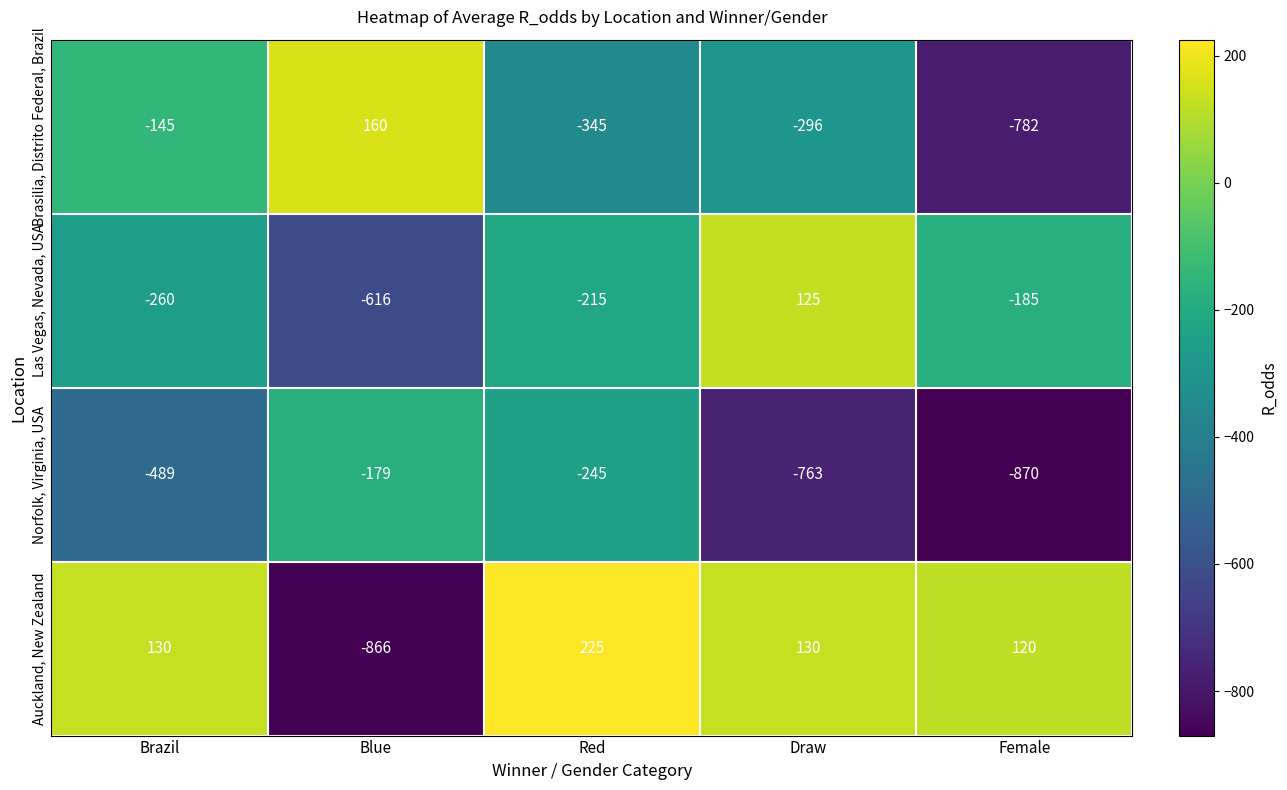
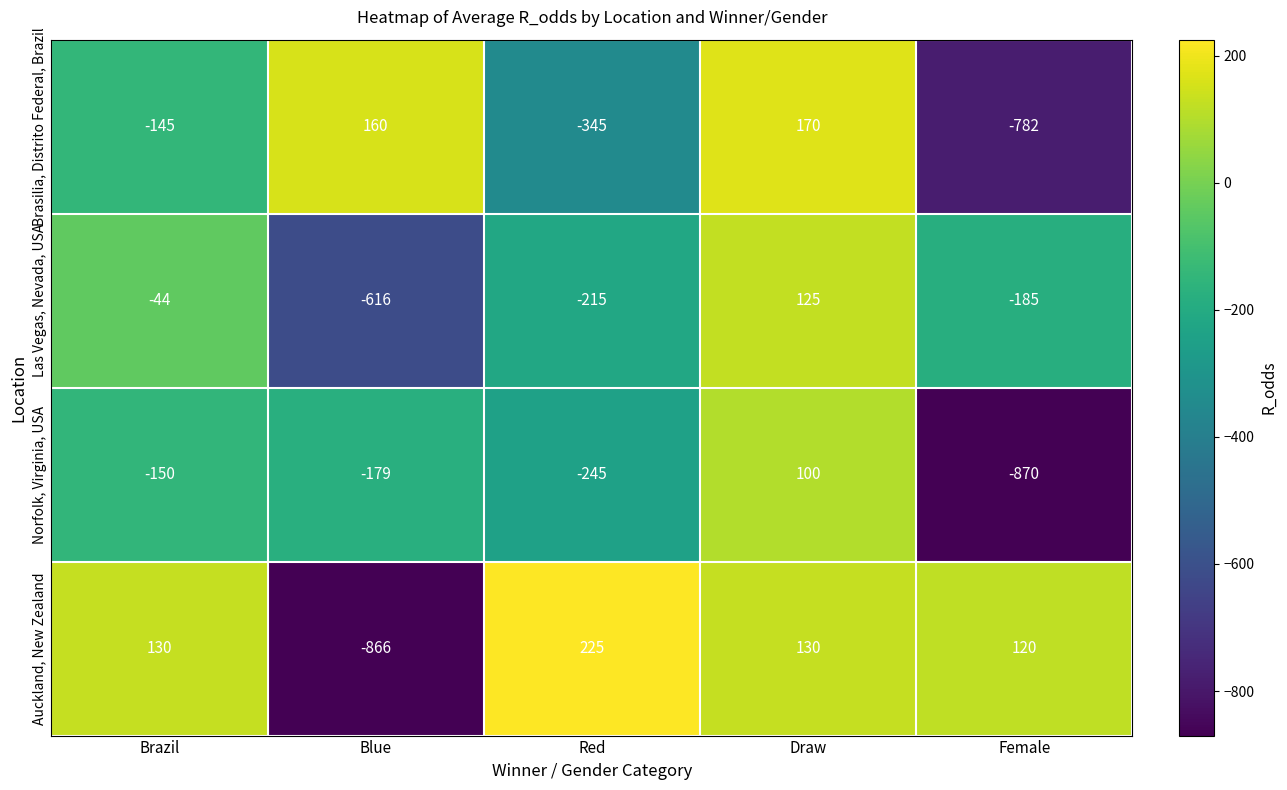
Brasilia, Distrito Federal, Brazil, Draw: -296 -> 170
Las Vegas, Nevada, USA, Brazil: -260 -> -44
Norfolk, Virginia, USA, Brazil: -489 -> -150
Norfolk, Virginia, USA, Draw: -763 -> 100
